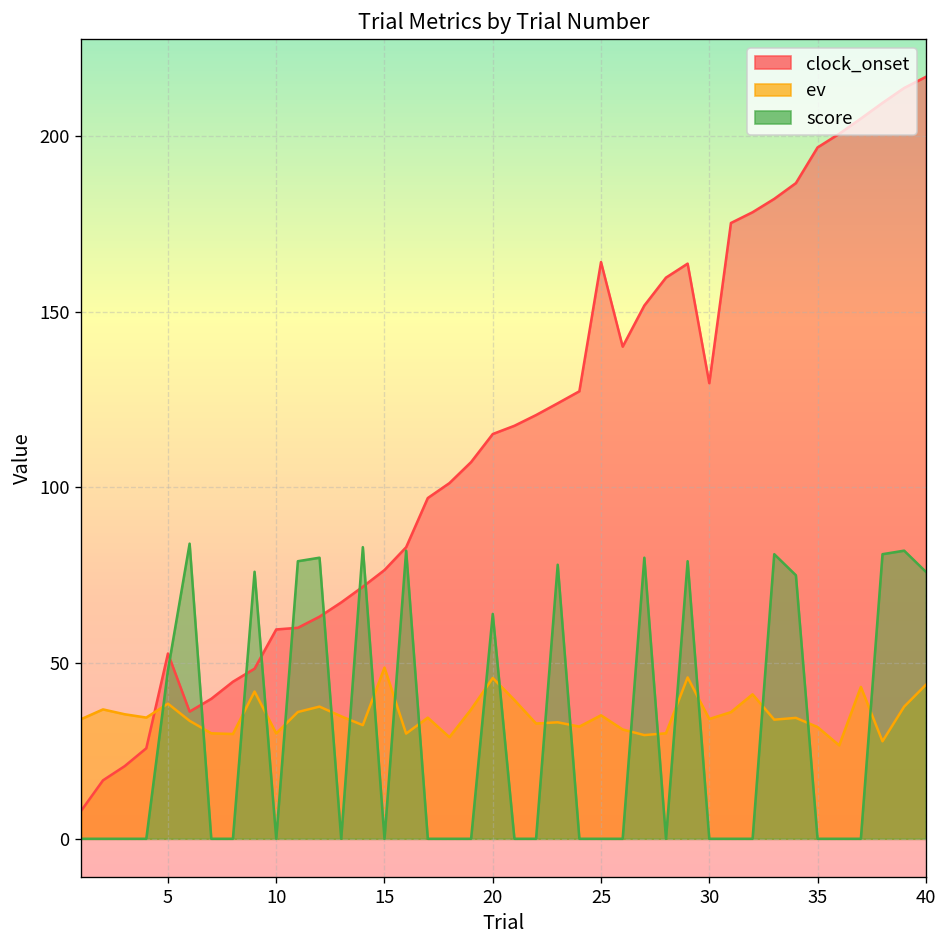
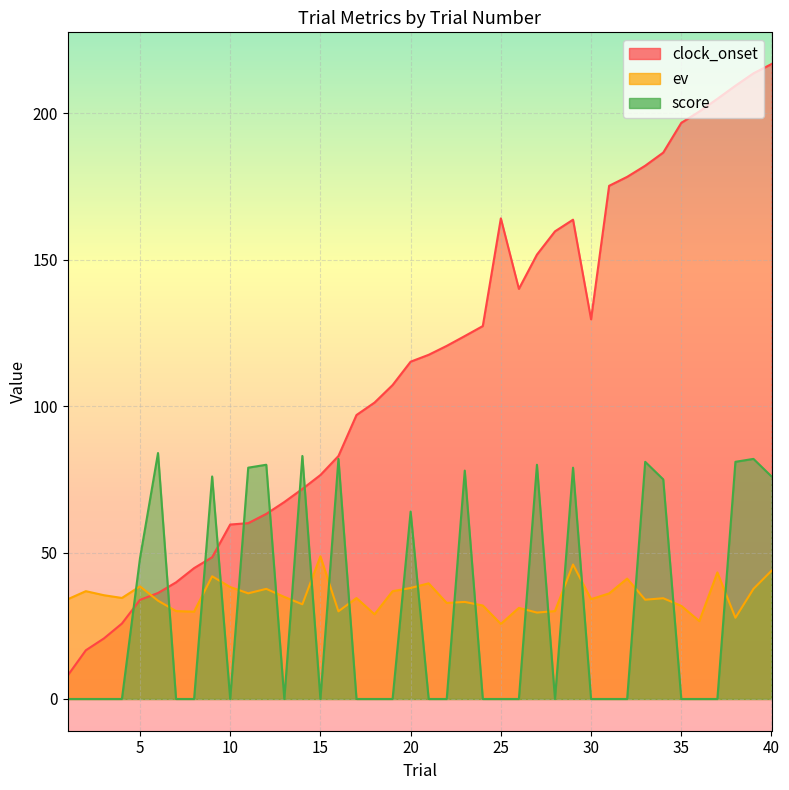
clock_onset, 5: 53 -> 34
ev, 10: 30 -> 38
ev, 20: 46 -> 38
ev, 25: 35 -> 26
